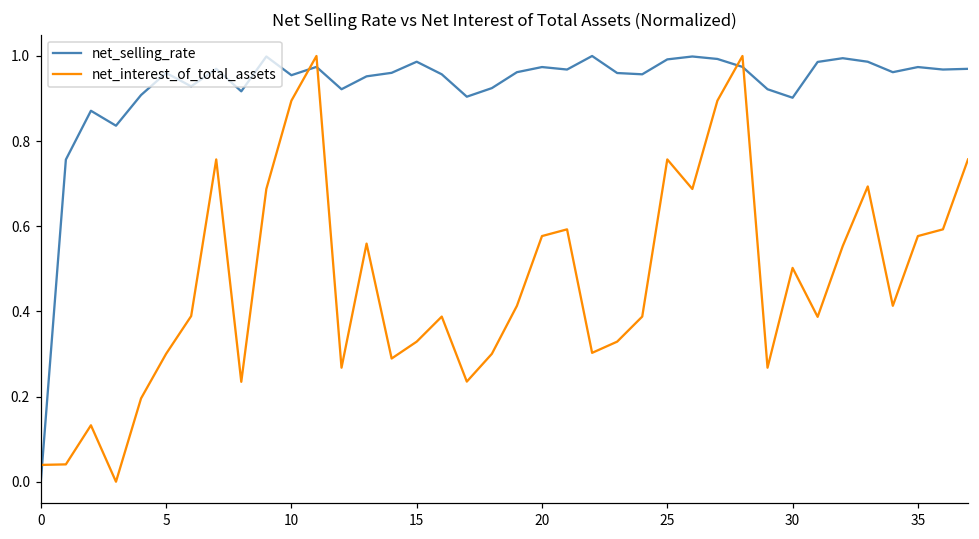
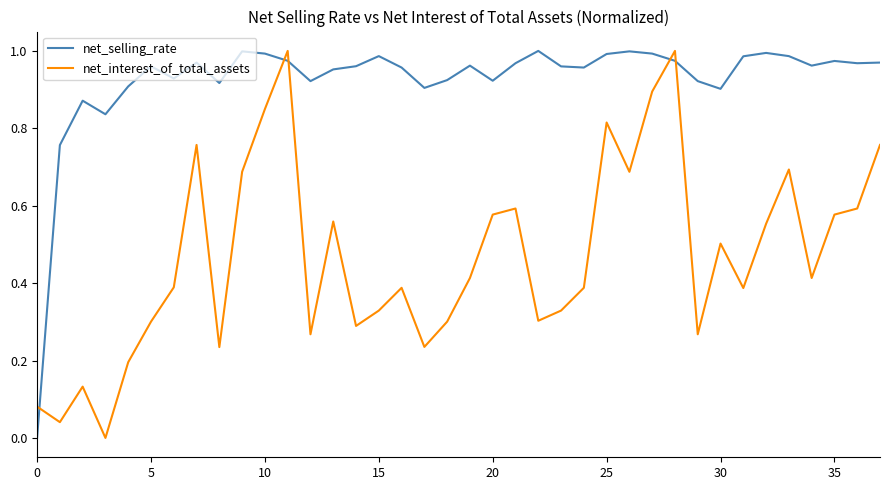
net_interest_of_total_assets, 0: 0.04 -> 0.08
net_selling_rate, 10: 0.95 -> 0.99
net_interest_of_total_assets, 10: 0.90 -> 0.85
net_selling_rate, 20: 0.97 -> 0.92
net_interest_of_total_assets, 25: 0.76 -> 0.82
